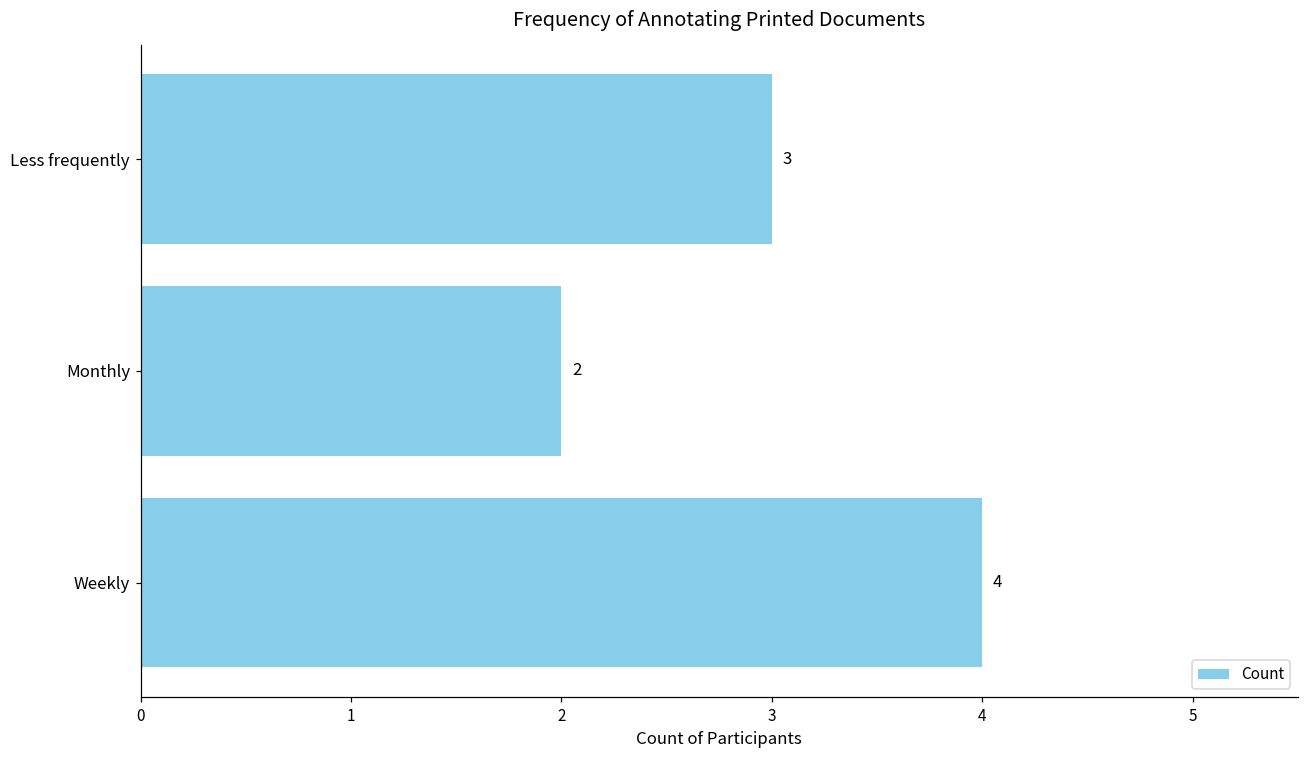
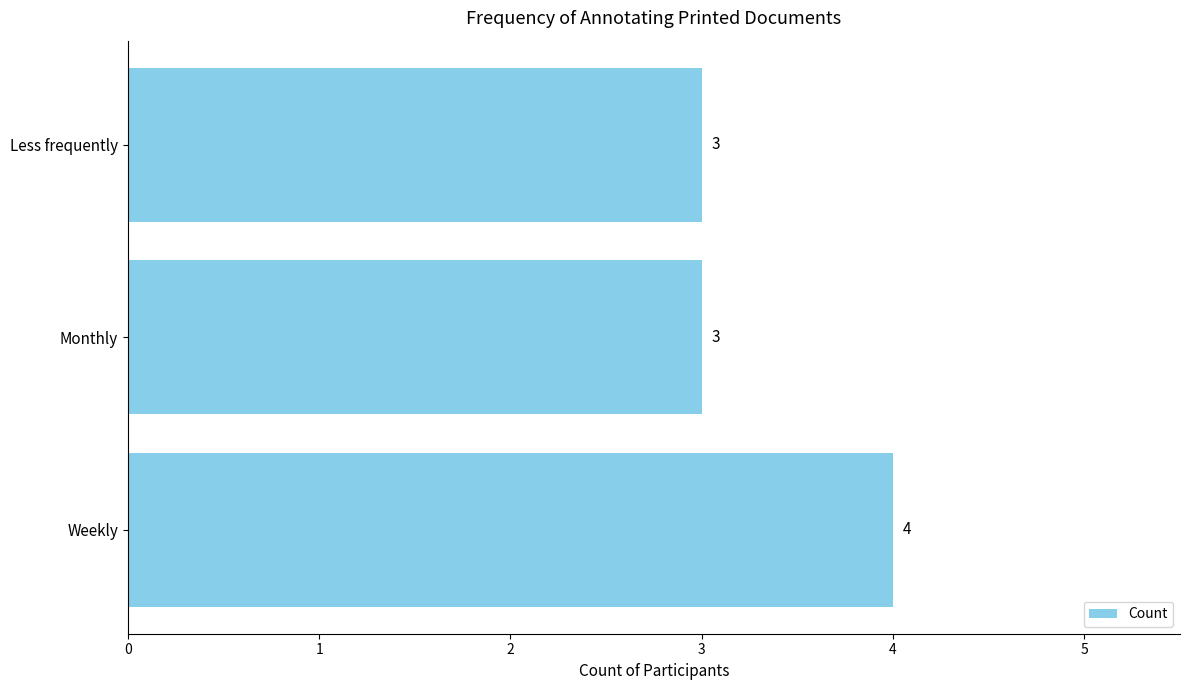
Monthly: 2 -> 3
